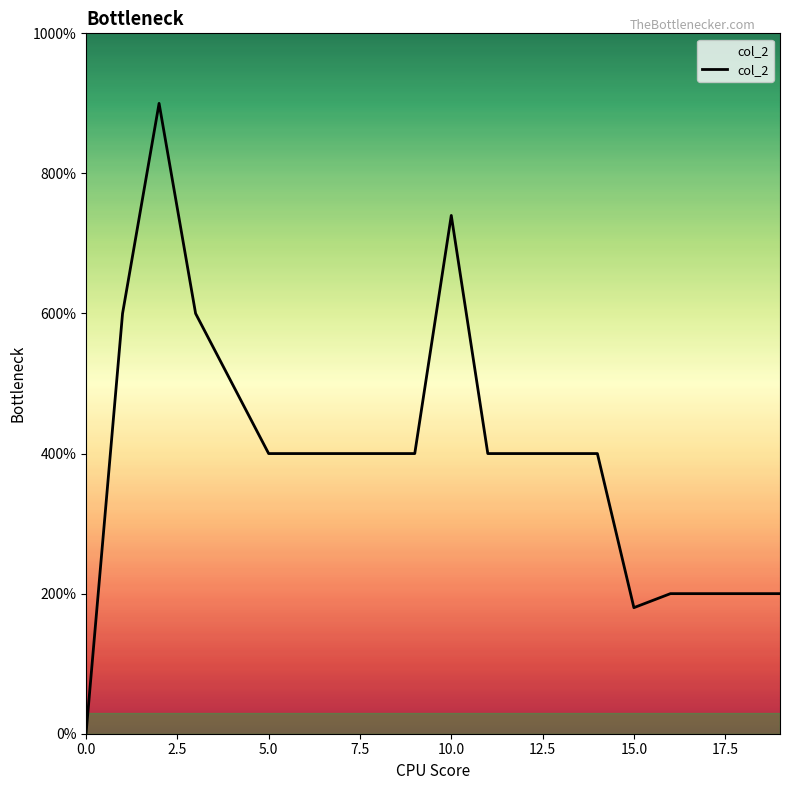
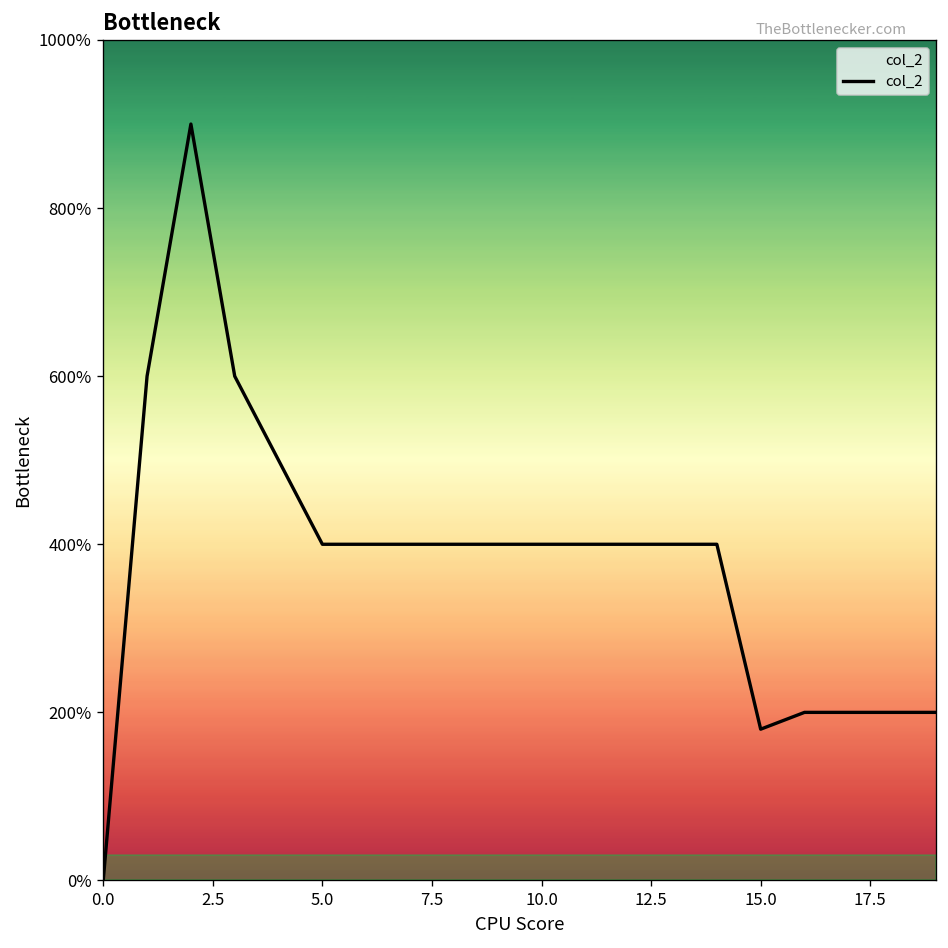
10.0: 740% -> 400%
